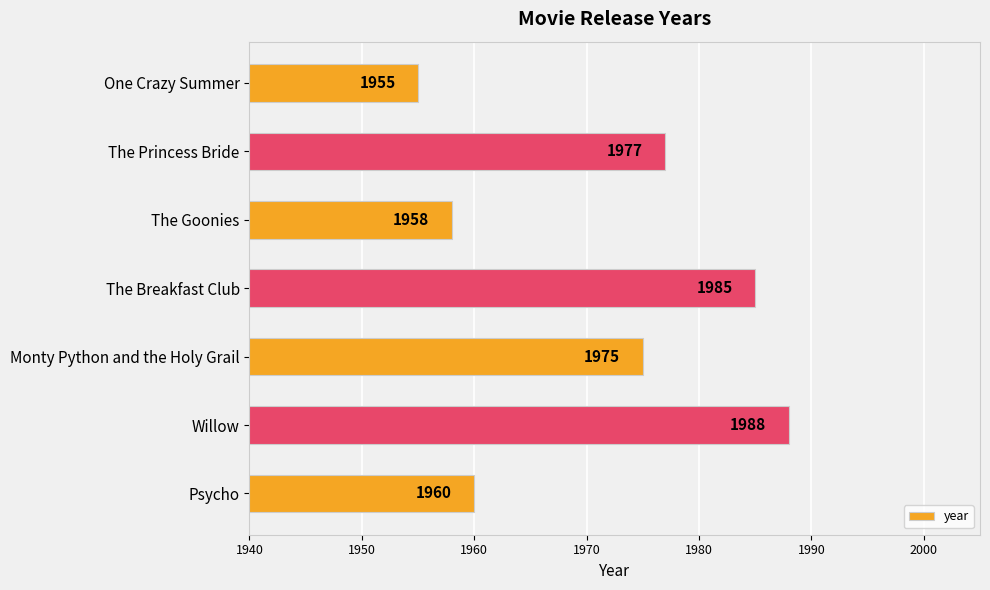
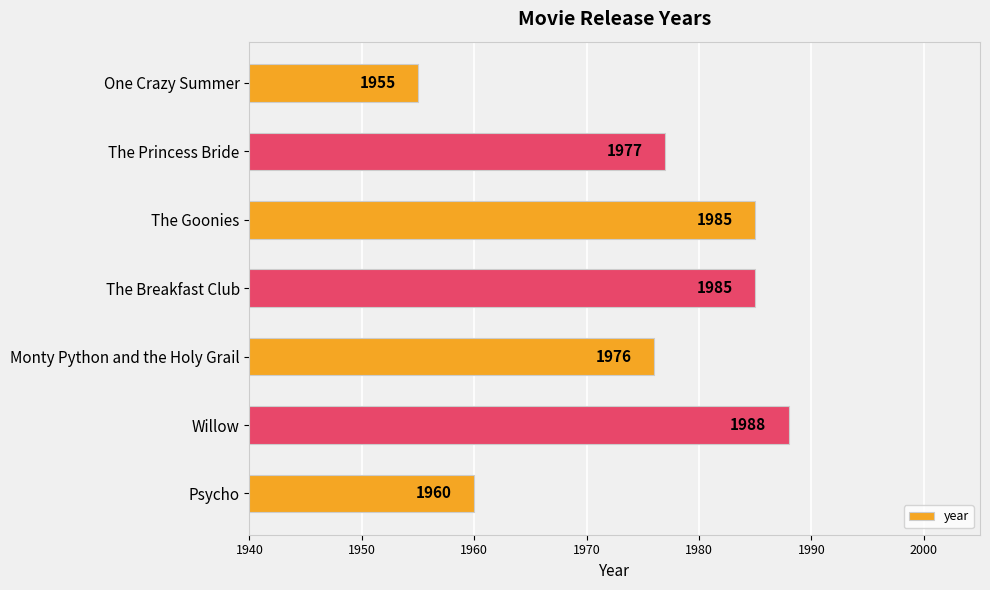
The Goonies: 1958 -> 1985
Monty Python and the Holy Grail: 1975 -> 1976
